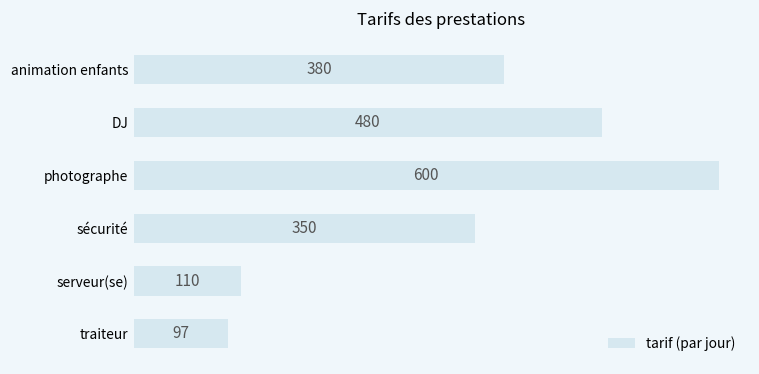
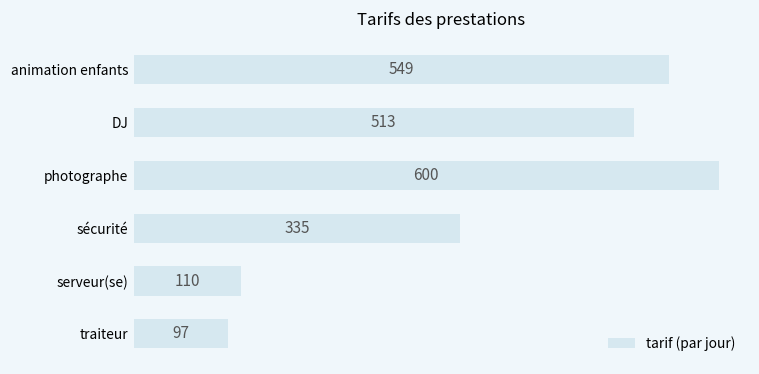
animation enfants: 380 -> 549
DJ: 480 -> 513
sécurité: 350 -> 335
